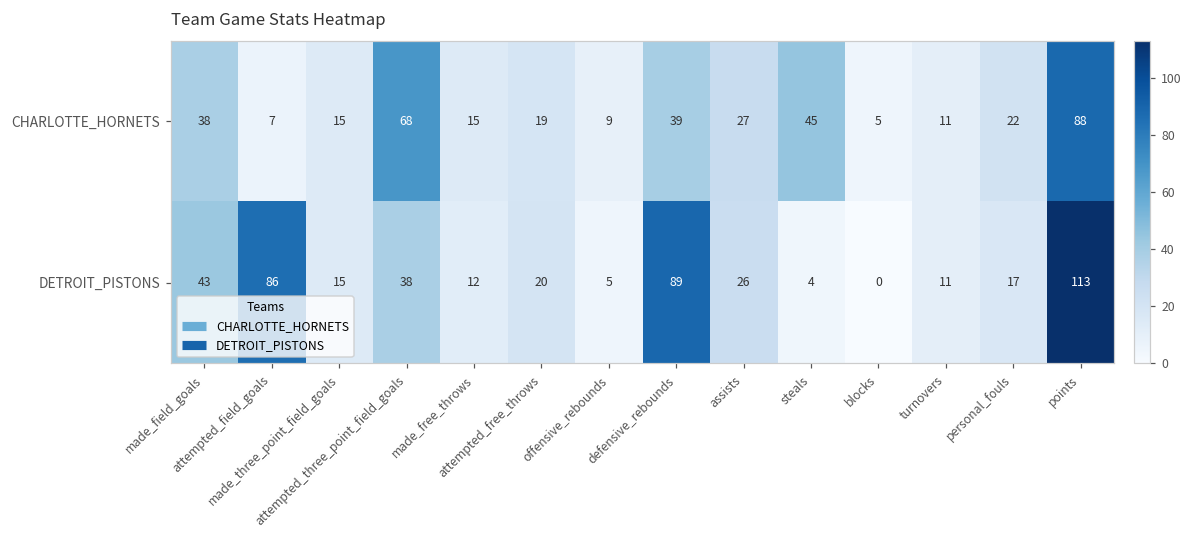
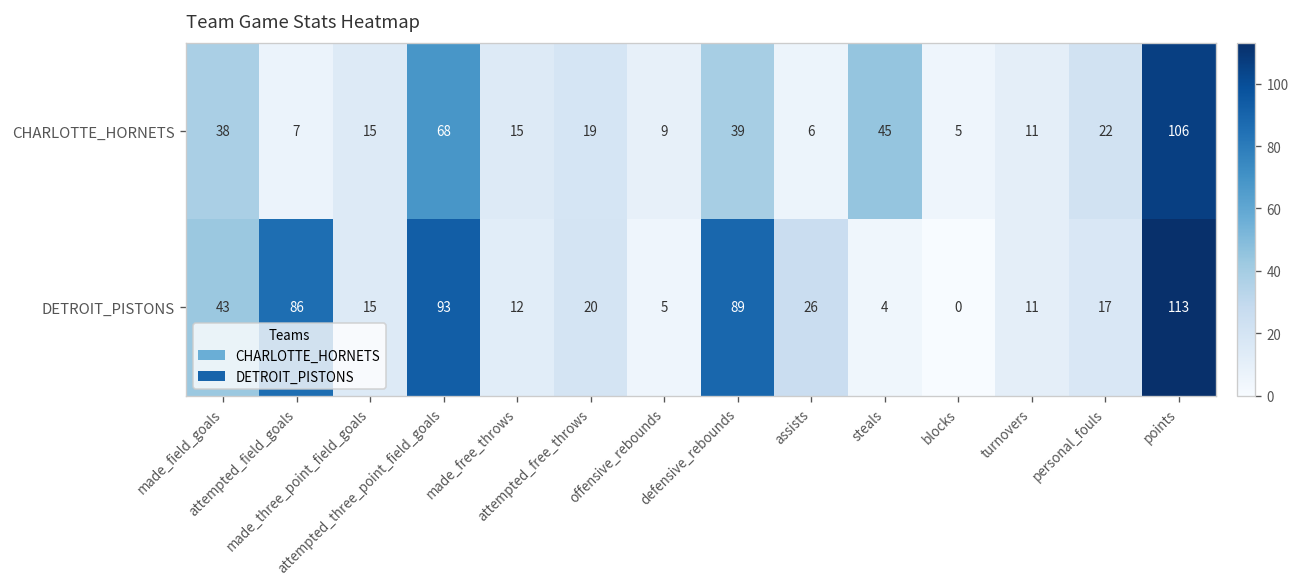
CHARLOTTE_HORNETS, assists: 27 -> 6
CHARLOTTE_HORNETS, points: 88 -> 106
DETROIT_PISTONS, attempted_three_point_field_goals: 38 -> 93
